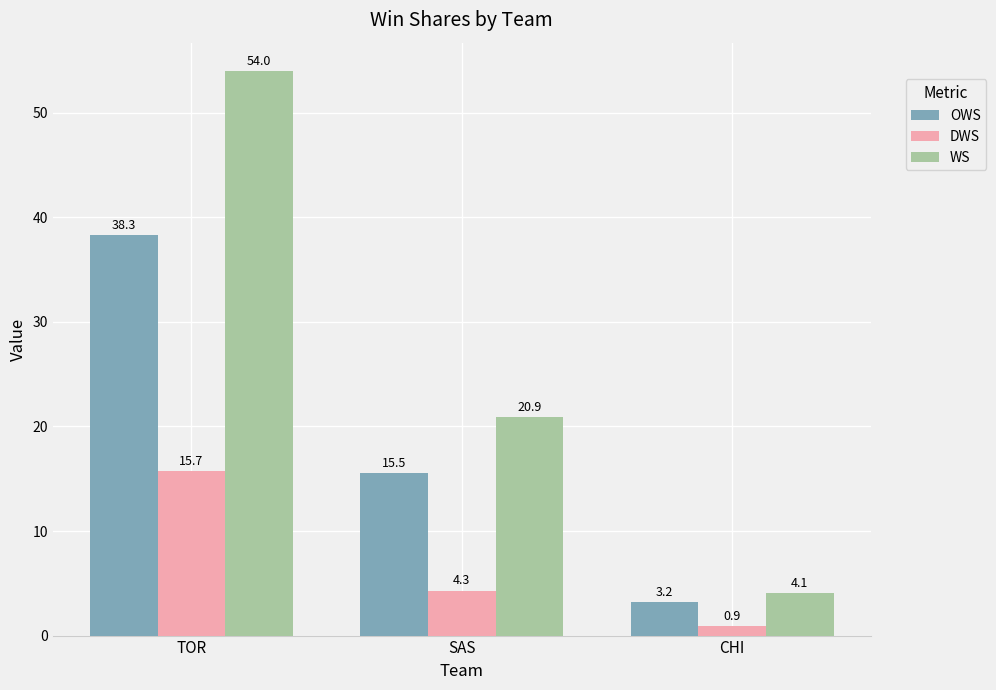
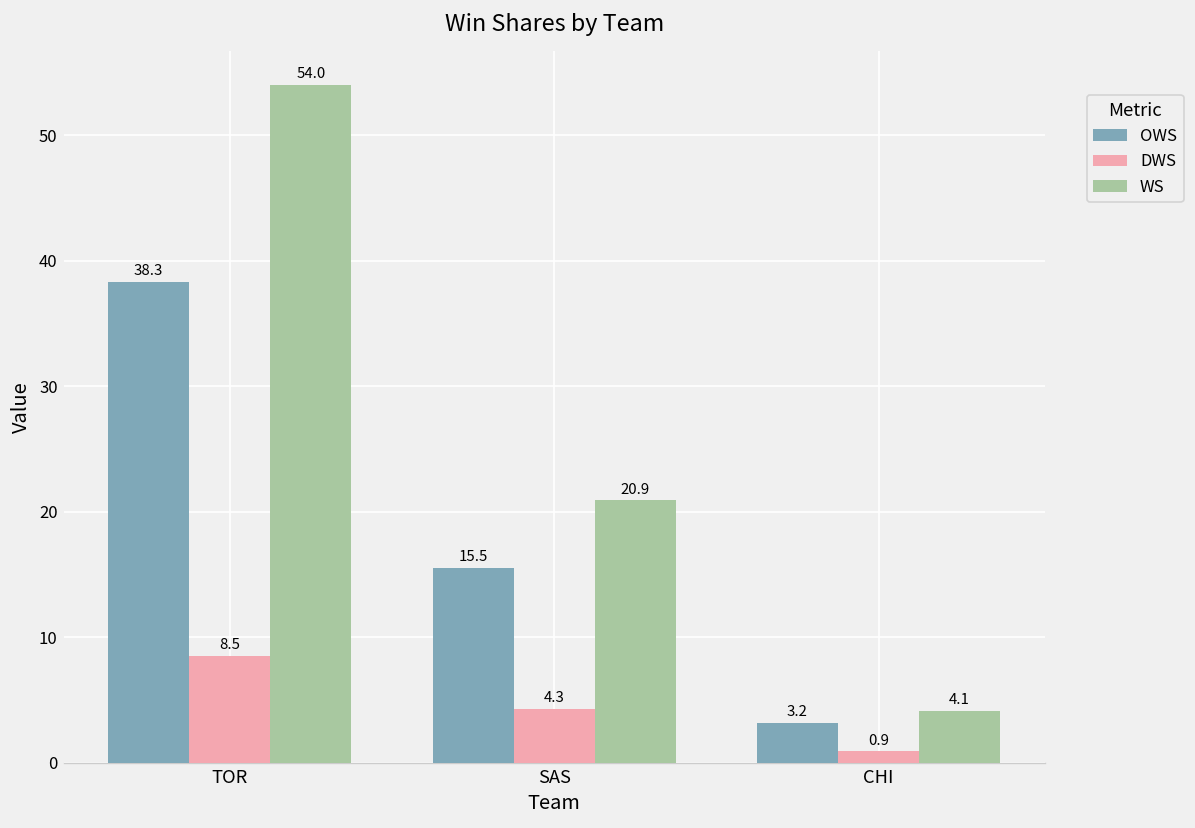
DWS, TOR: 15.7 -> 8.5
